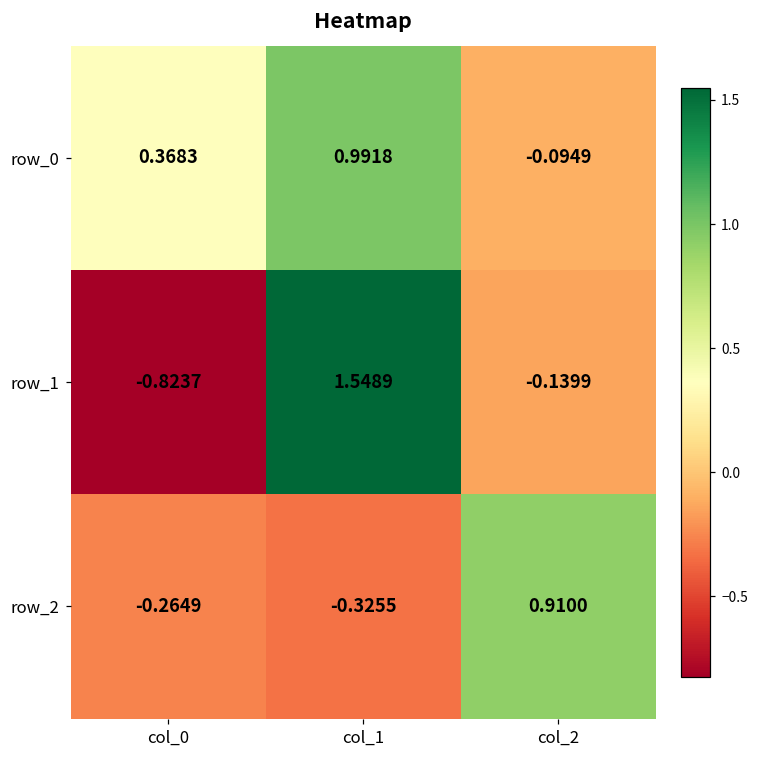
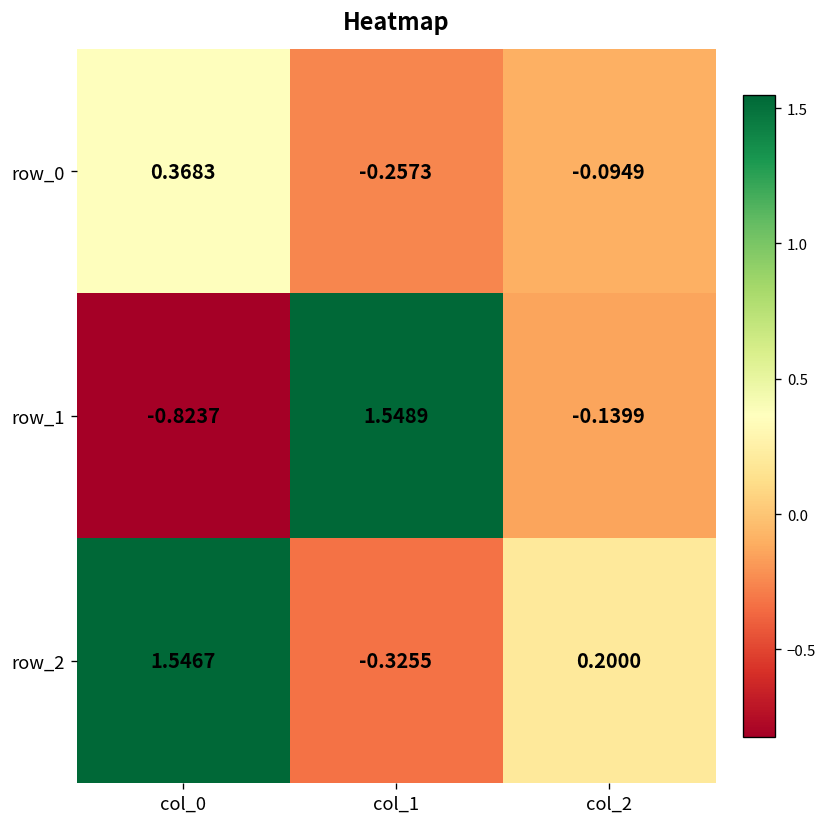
row_0, col_1: 0.9918 -> -0.2573
row_2, col_0: -0.2649 -> 1.5467
row_2, col_2: 0.9100 -> 0.2000
